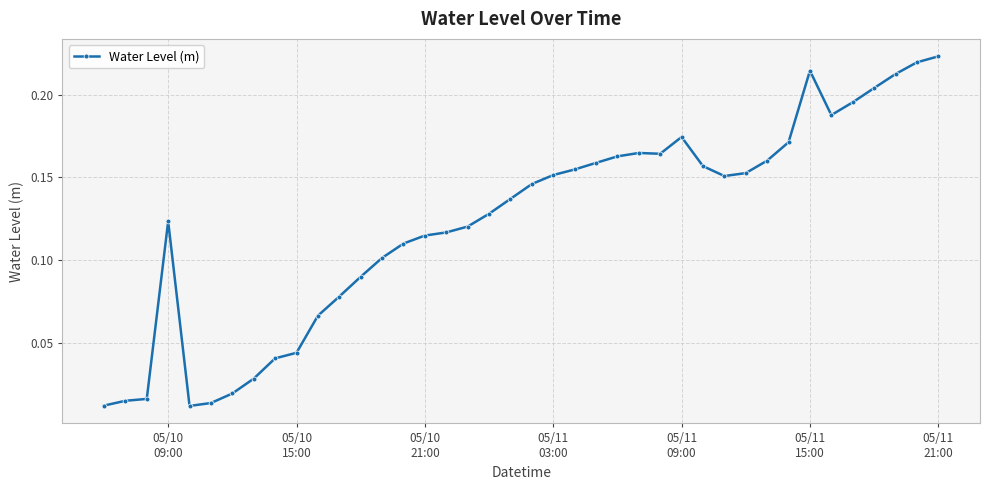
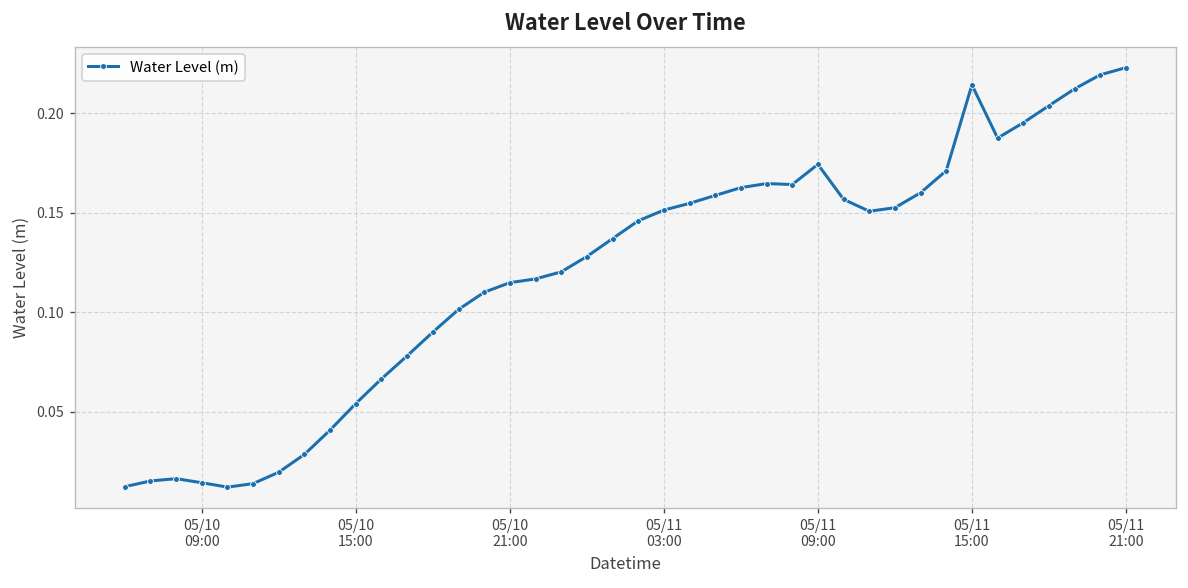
05/10 09:00: 0.124 -> 0.014
05/10 15:00: 0.044 -> 0.054
